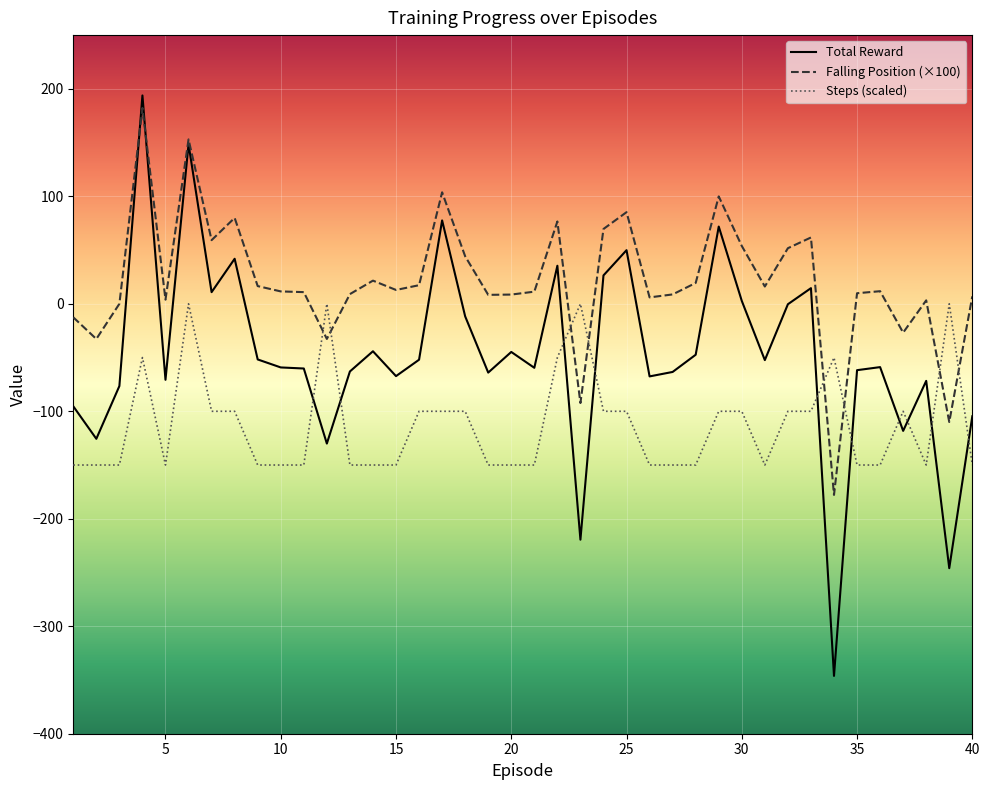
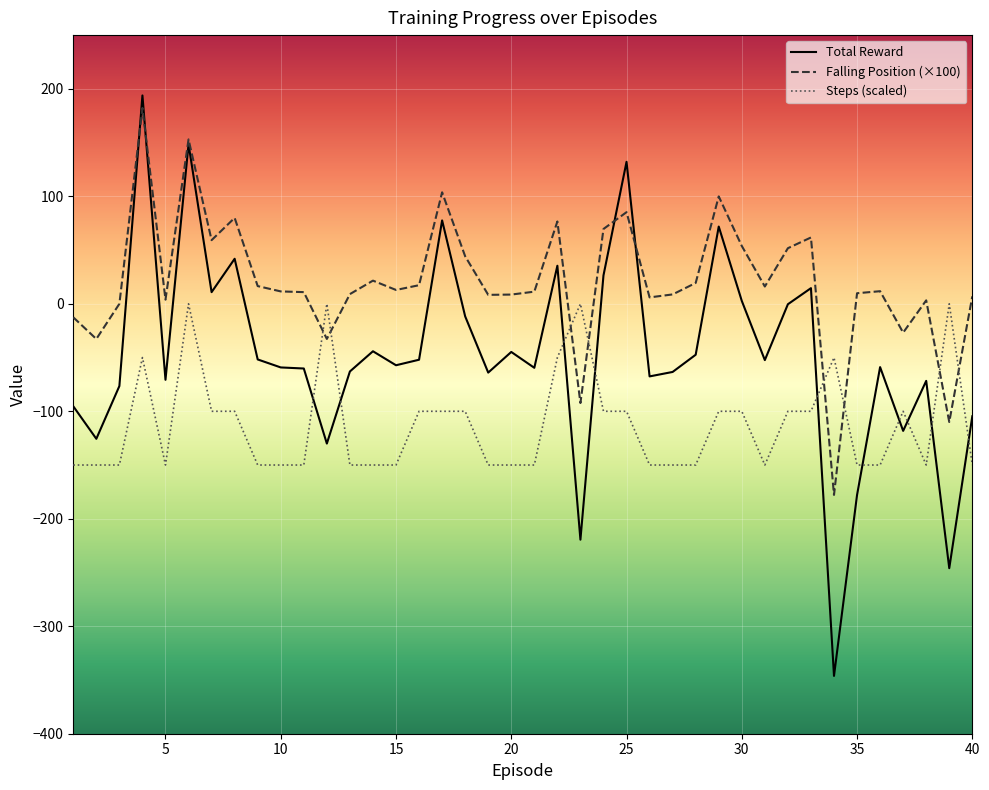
Total Reward, 15: -67 -> -57
Total Reward, 25: 50 -> 132
Total Reward, 35: -62 -> -178
